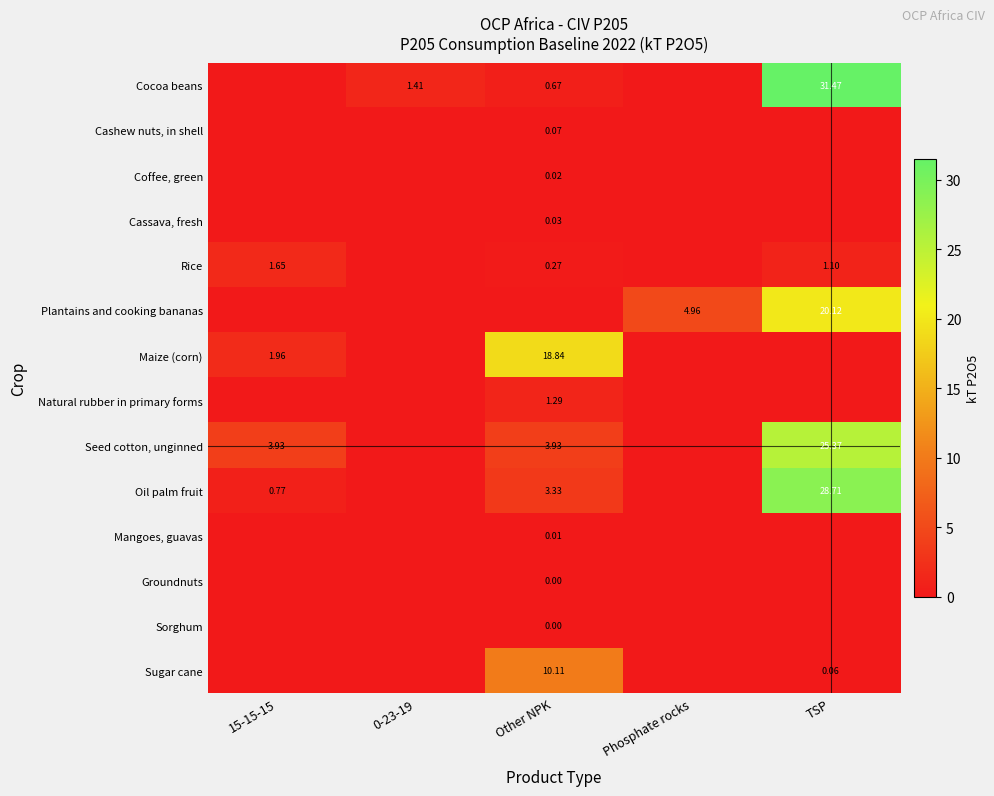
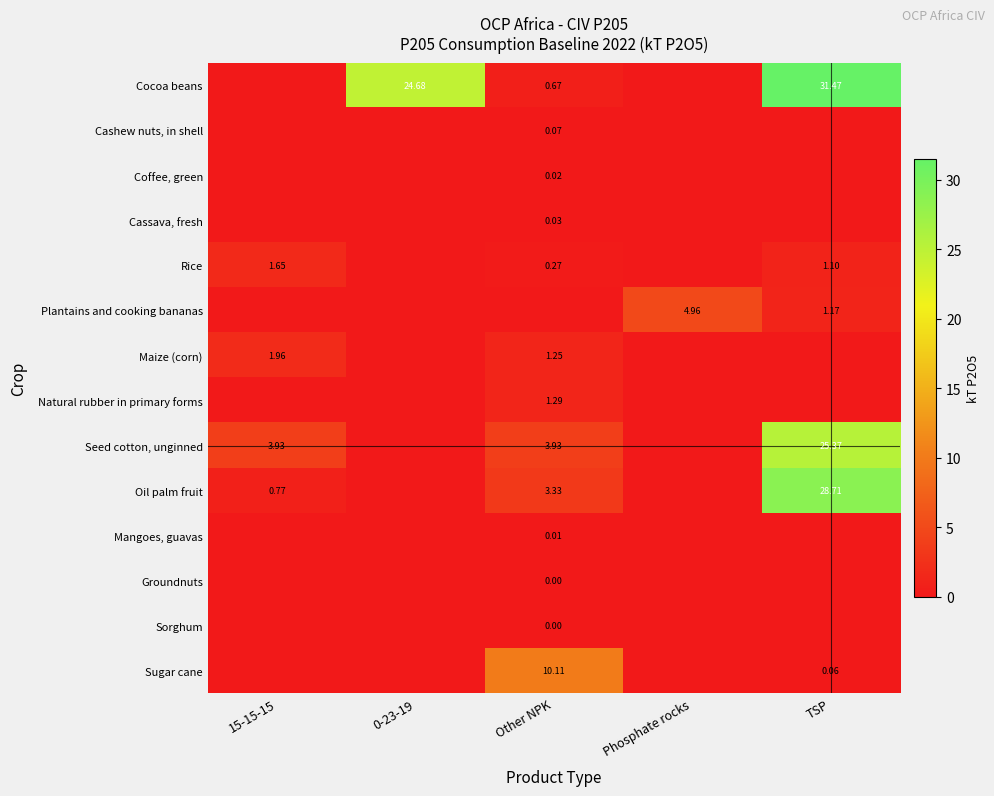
Cocoa beans, 0-23-19: 1.41 -> 24.68
Plantains and cooking bananas, TSP: 20.12 -> 1.17
Maize (corn), Other NPK: 18.84 -> 1.25
